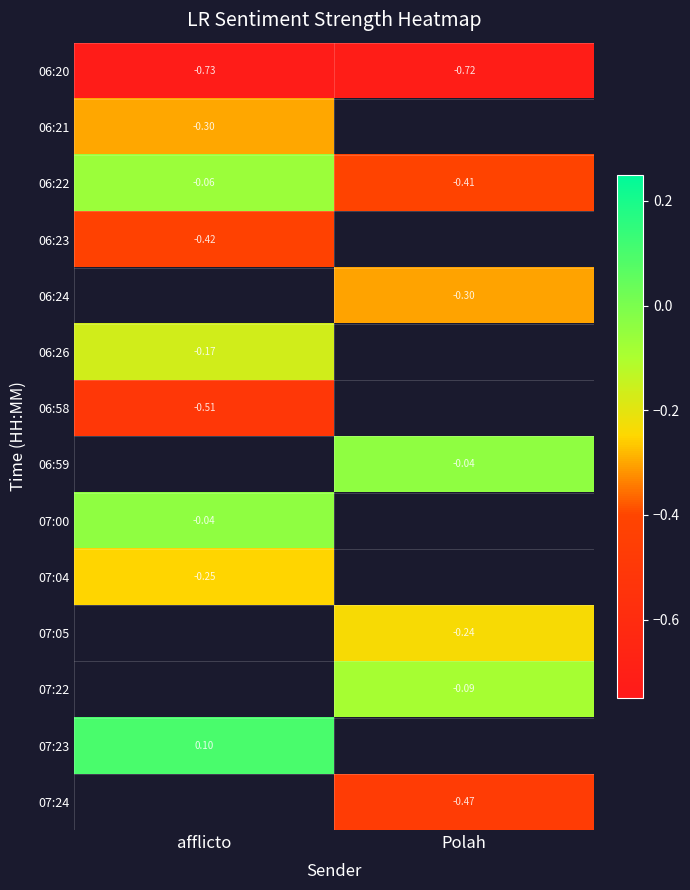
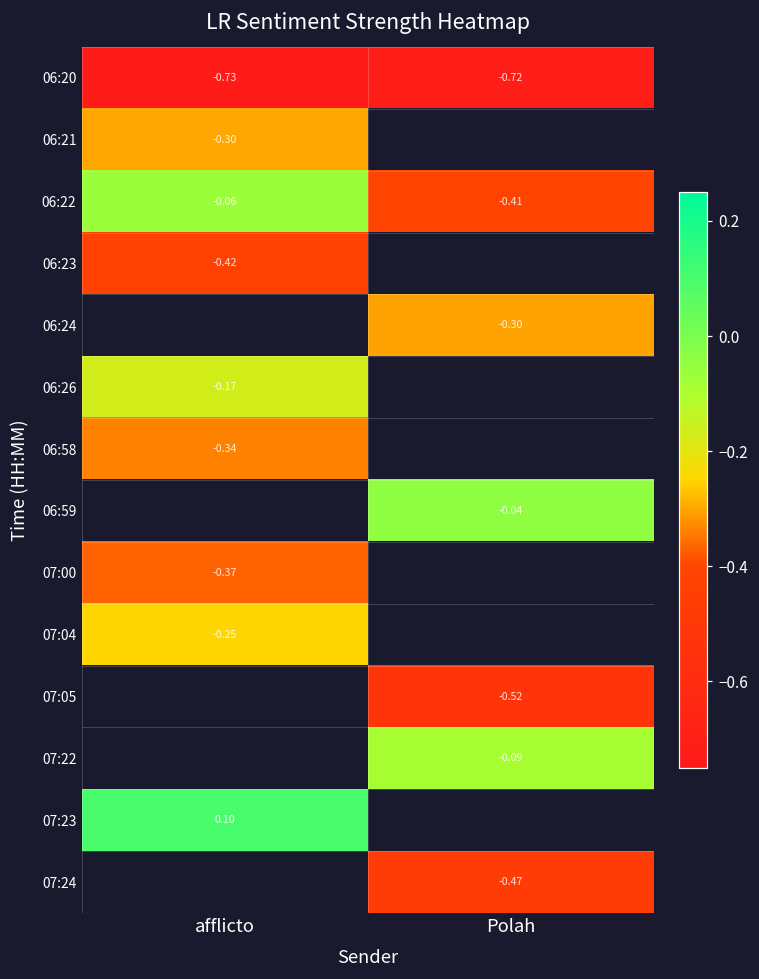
06:58, afflicto: -0.51 -> -0.34
07:00, afflicto: -0.04 -> -0.37
07:05, Polah: -0.24 -> -0.52
